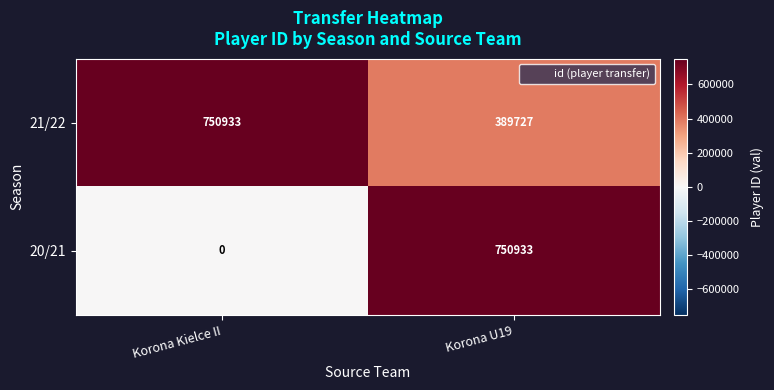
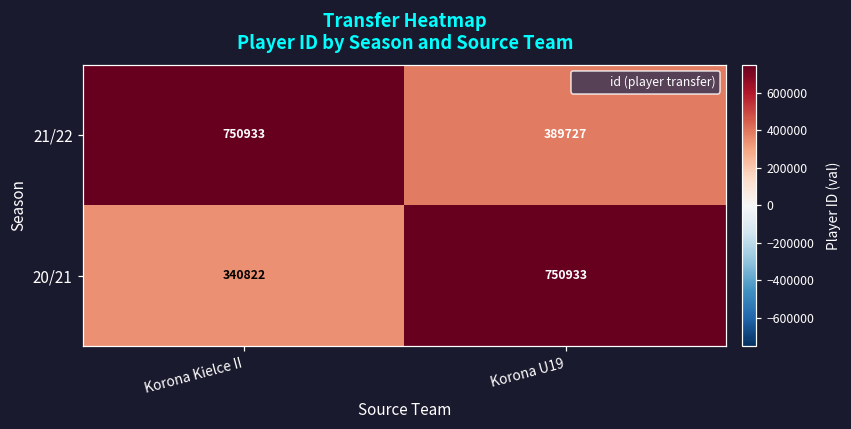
20/21, Korona Kielce II: 0 -> 340822
